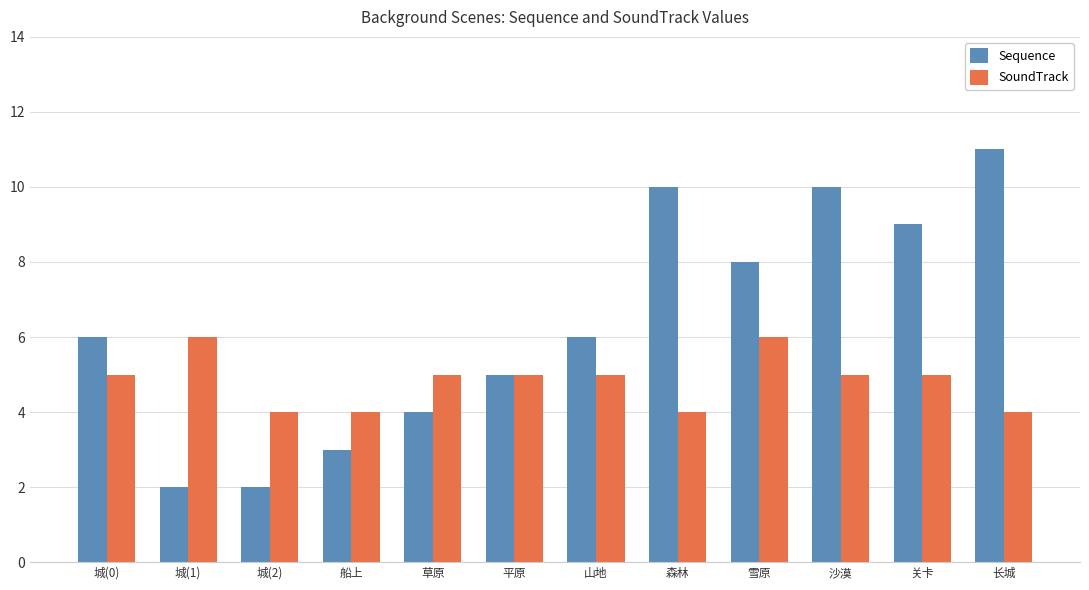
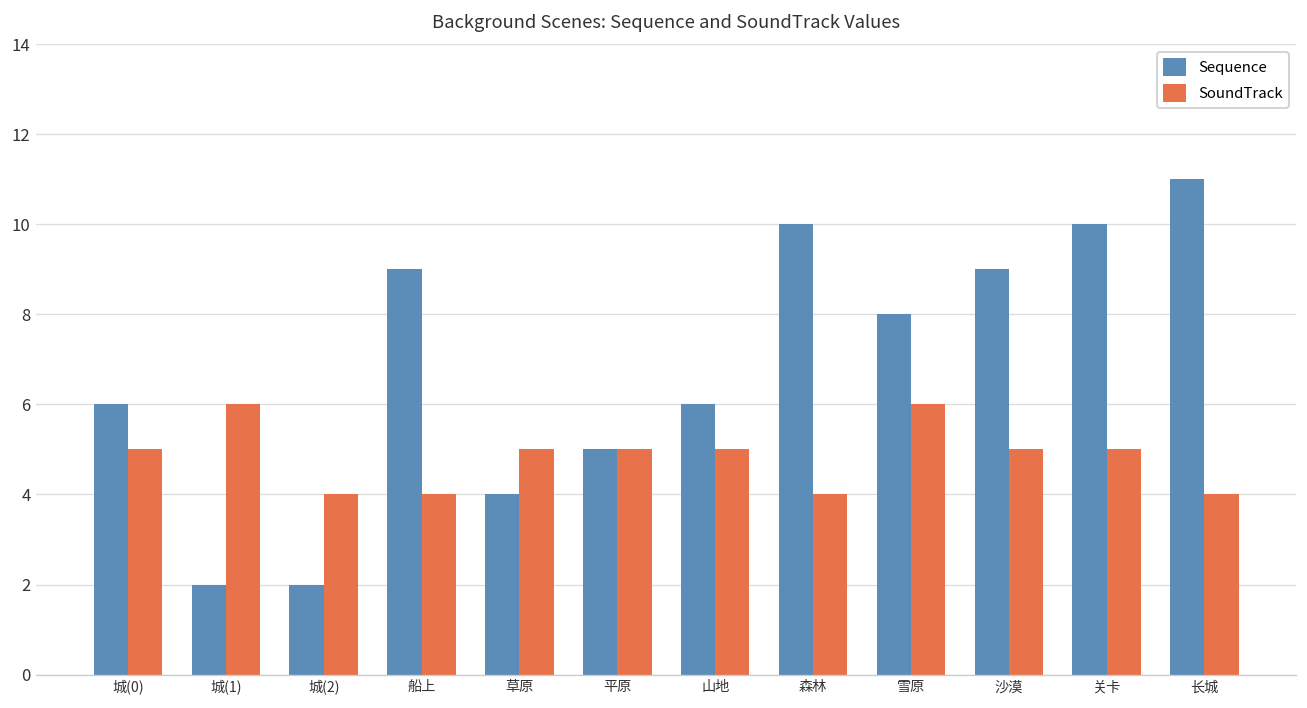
Sequence, 船上: 3 -> 9
Sequence, 沙漠: 10 -> 9
Sequence, 关卡: 9 -> 10
